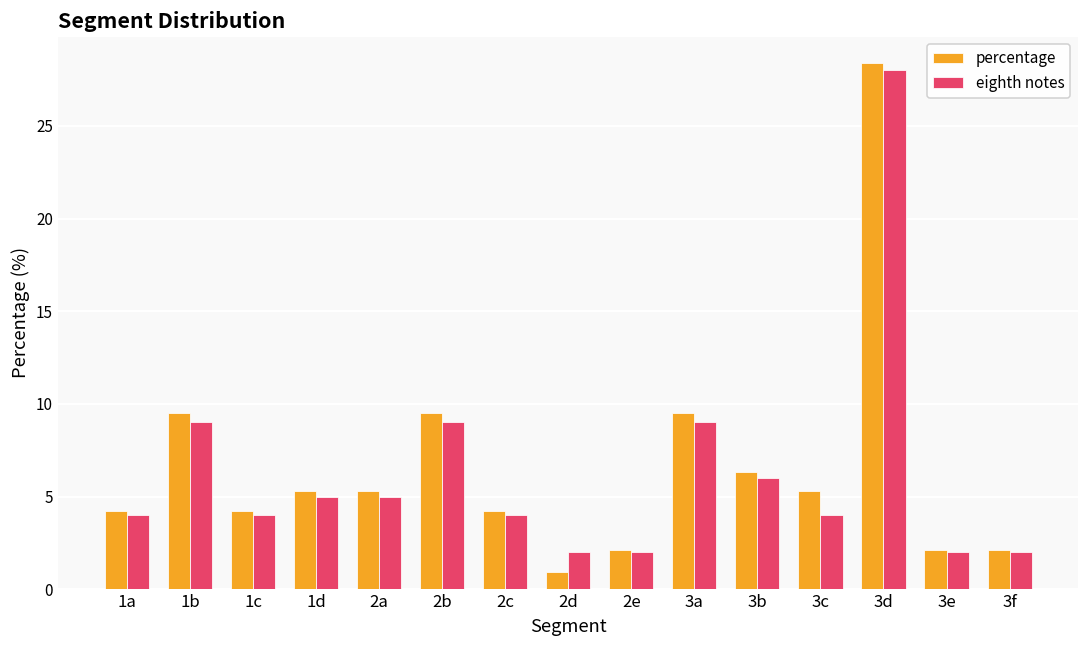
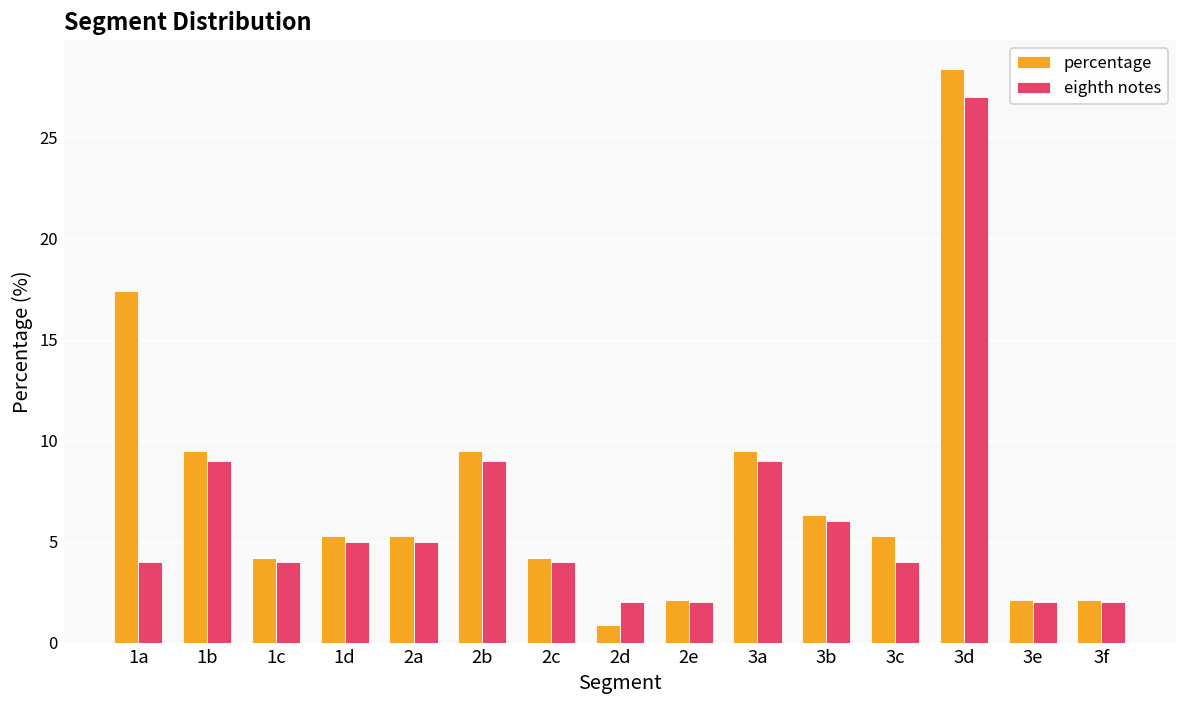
percentage, 1a: 4.2 -> 17.4
eighth notes, 3d: 28 -> 27
